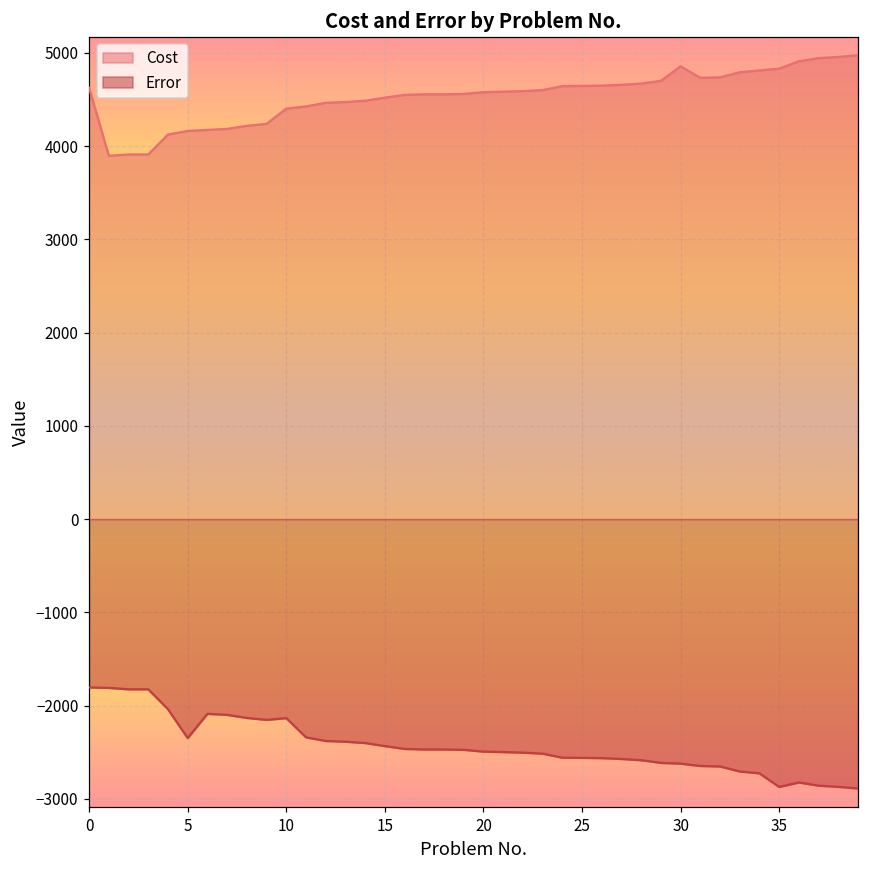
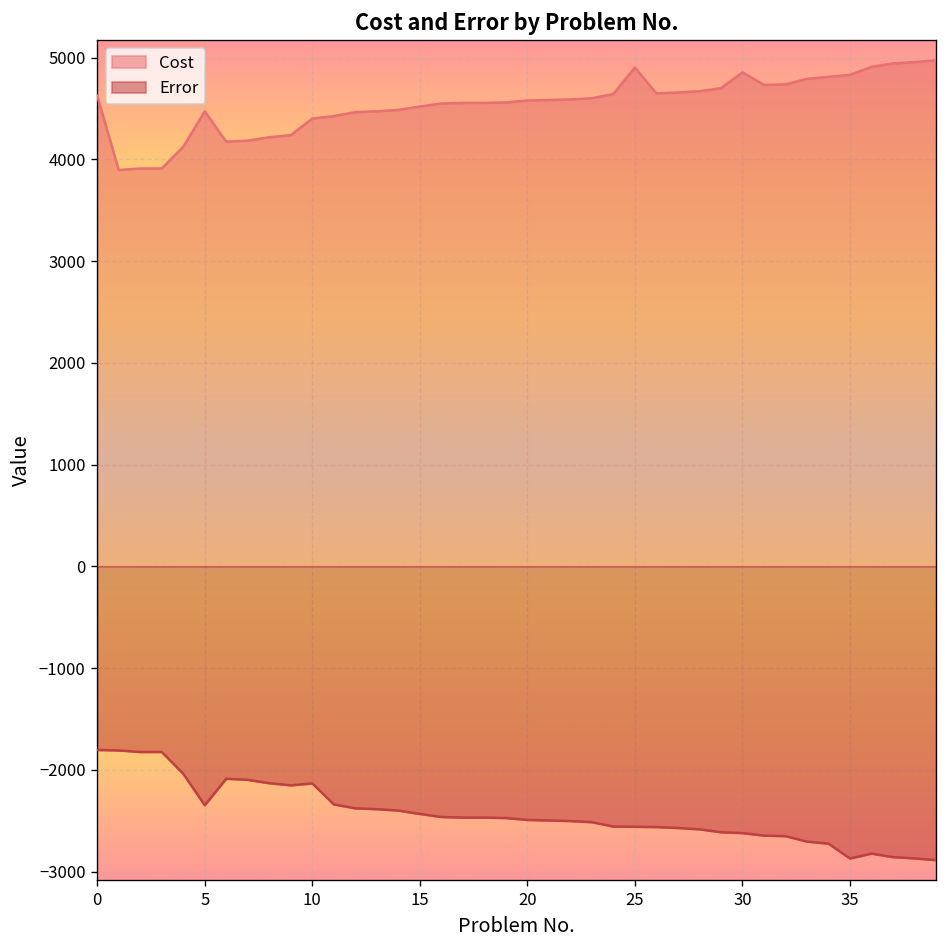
Cost, 5: 4200 -> 4500
Cost, 25: 4600 -> 4900
